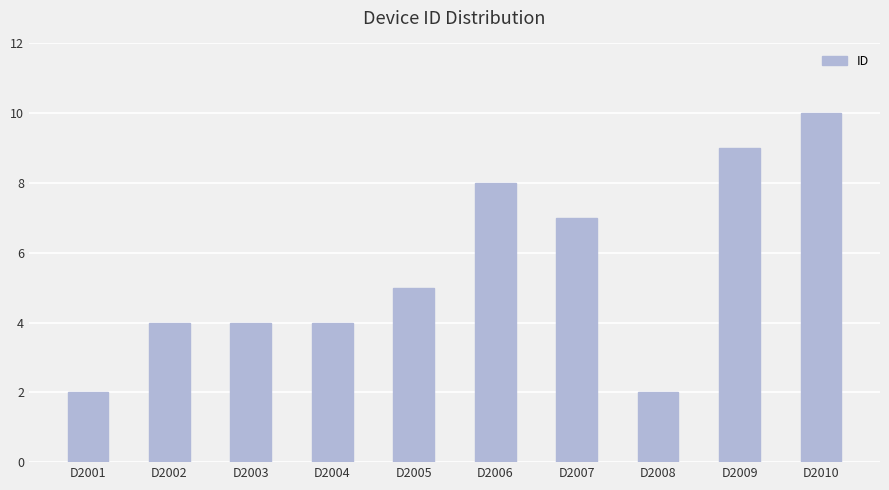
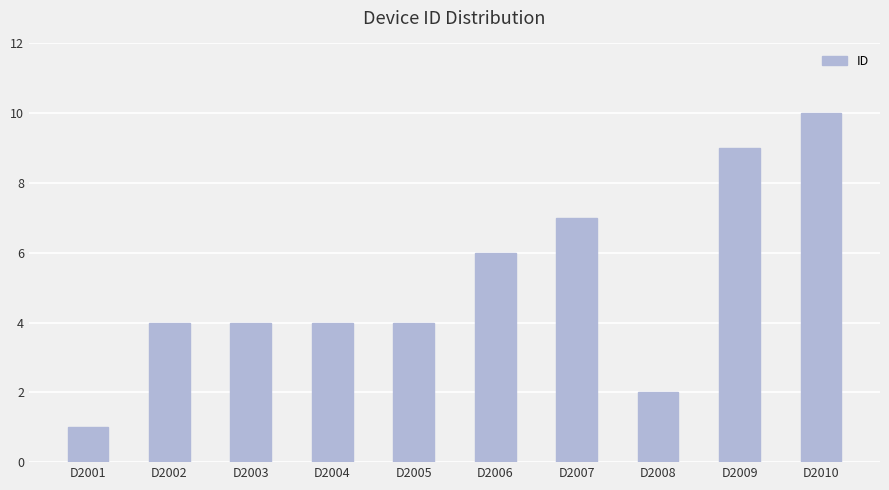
D2001: 2 -> 1
D2005: 5 -> 4
D2006: 8 -> 6
